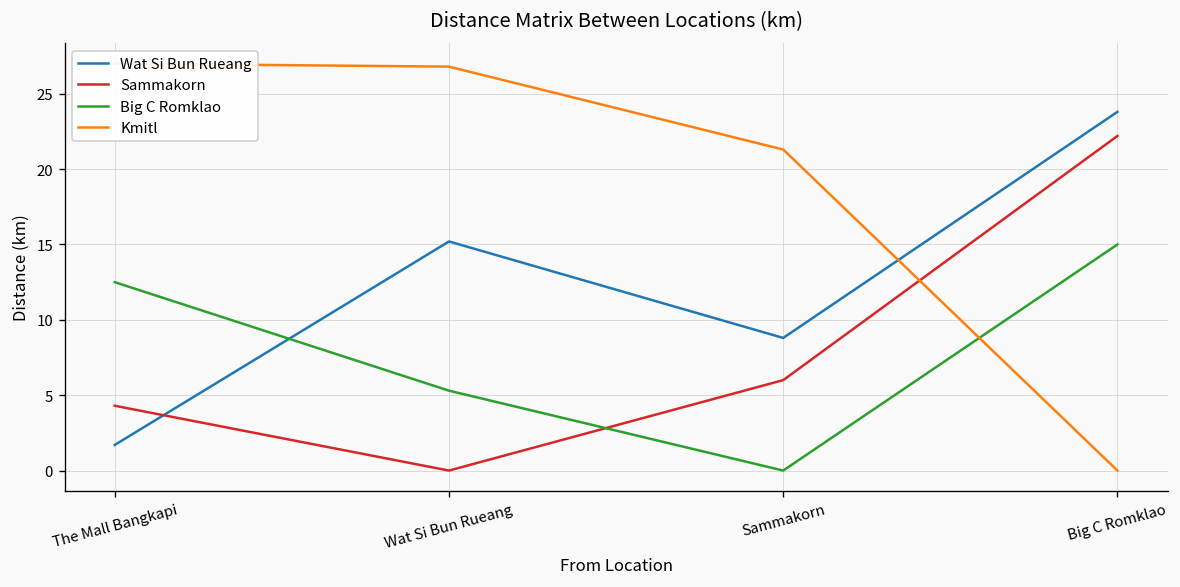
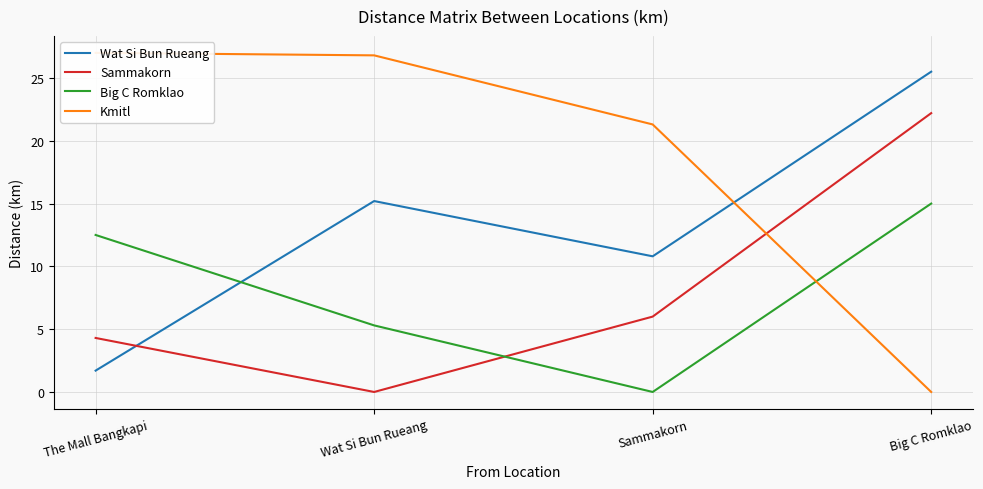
Wat Si Bun Rueang, Sammakorn: 8.8 -> 10.8
Wat Si Bun Rueang, Big C Romklao: 23.8 -> 25.5
